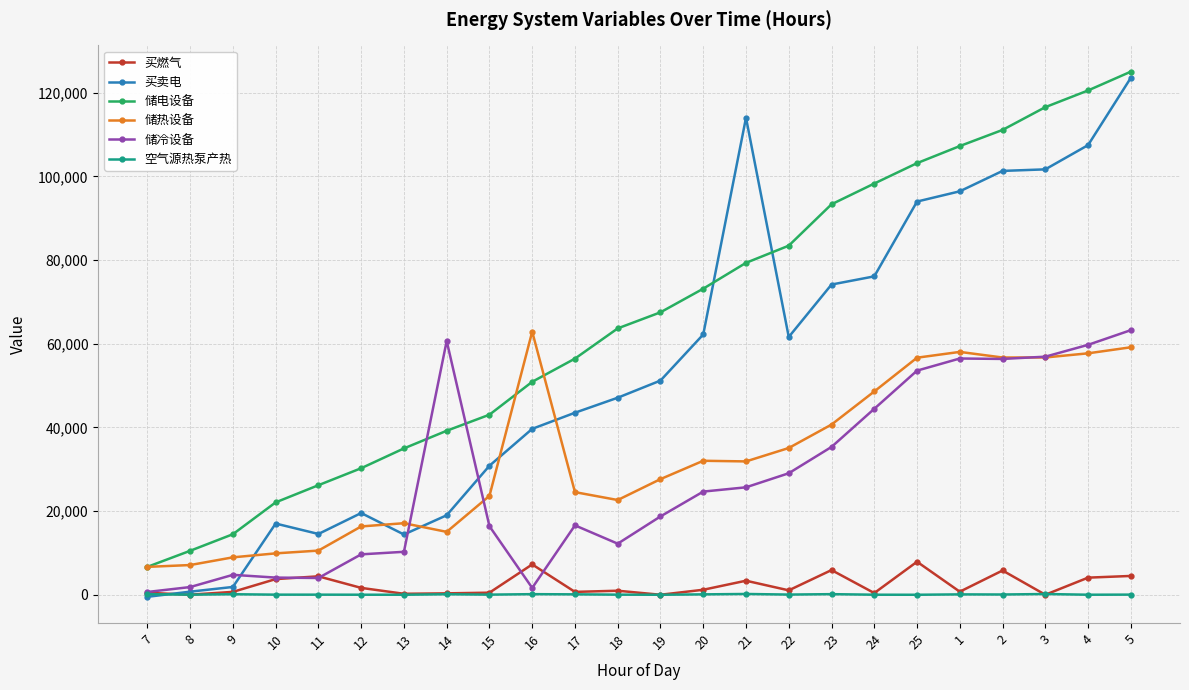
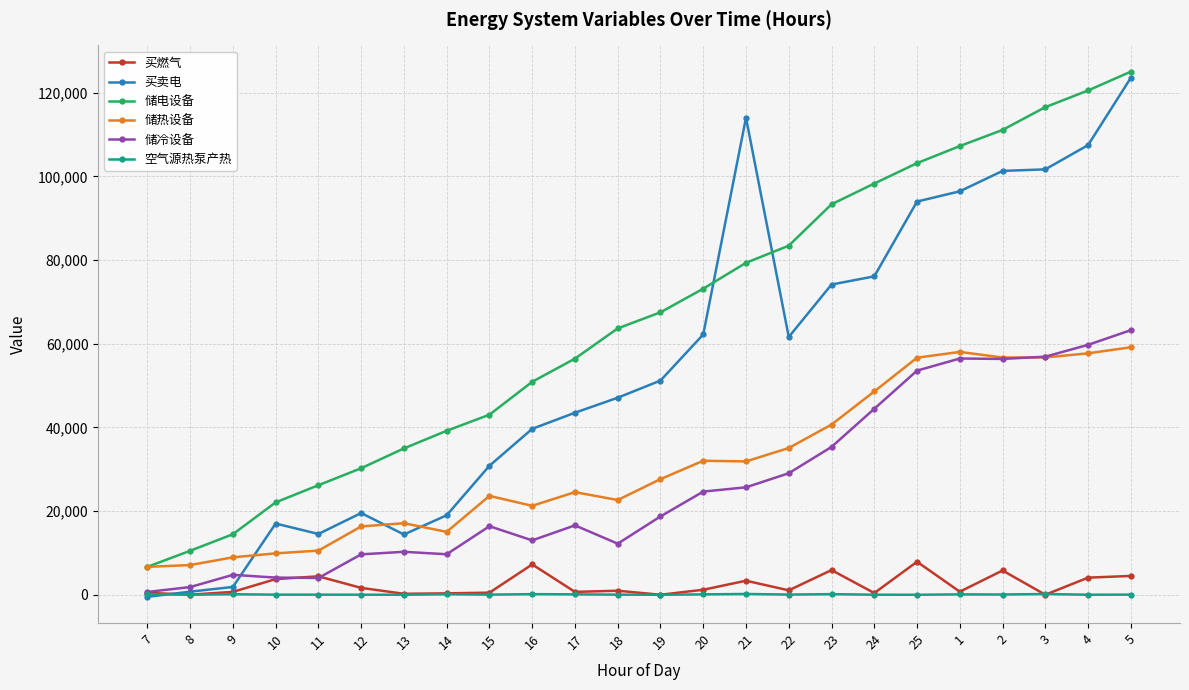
储冷设备, 14: 61,000 -> 10,000
储热设备, 16: 63,000 -> 21,000
储冷设备, 16: 2,000 -> 13,000
